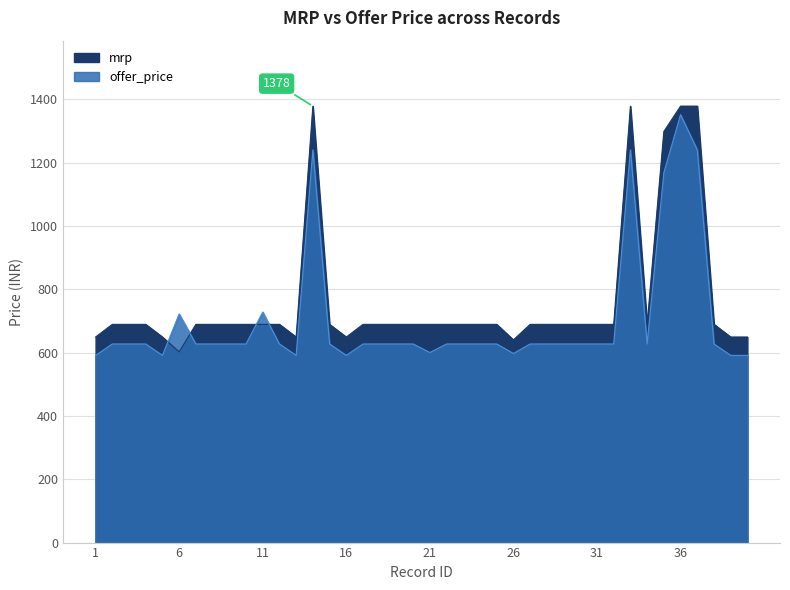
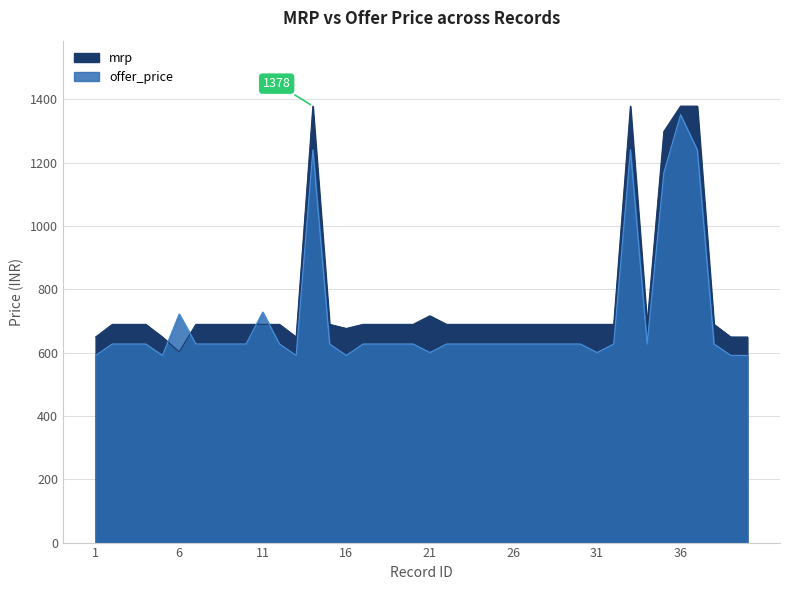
mrp, 16: 650 -> 680
mrp, 21: 690 -> 720
mrp, 26: 640 -> 690
offer_price, 26: 600 -> 630
offer_price, 31: 630 -> 600
